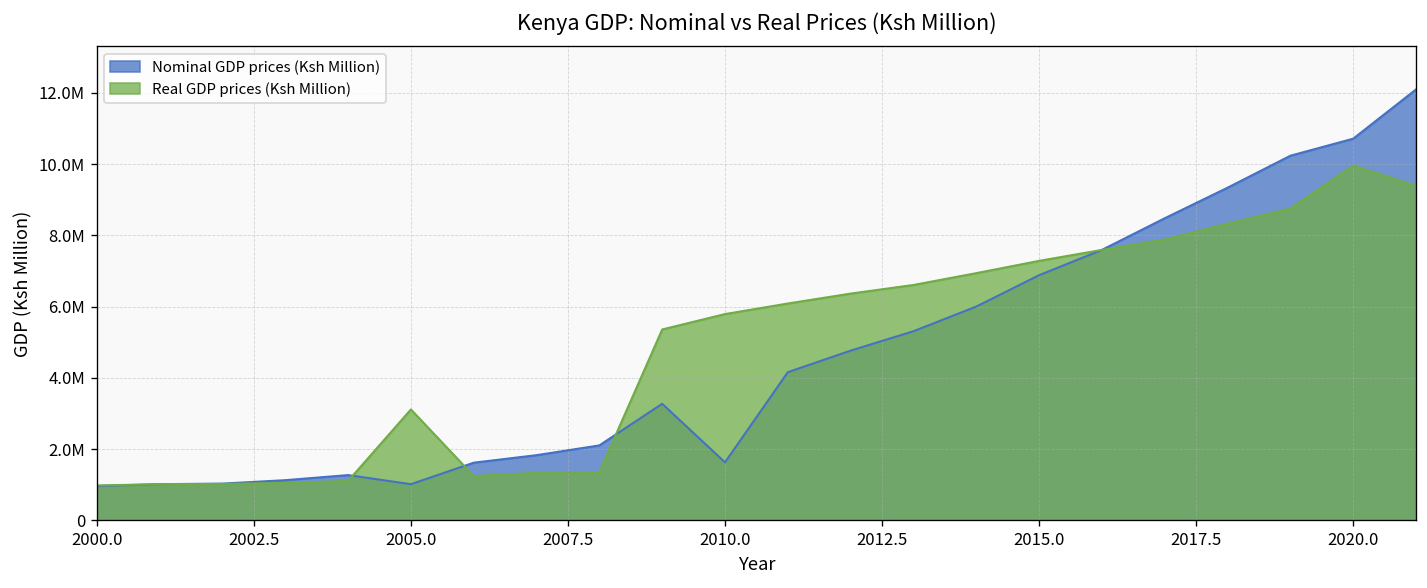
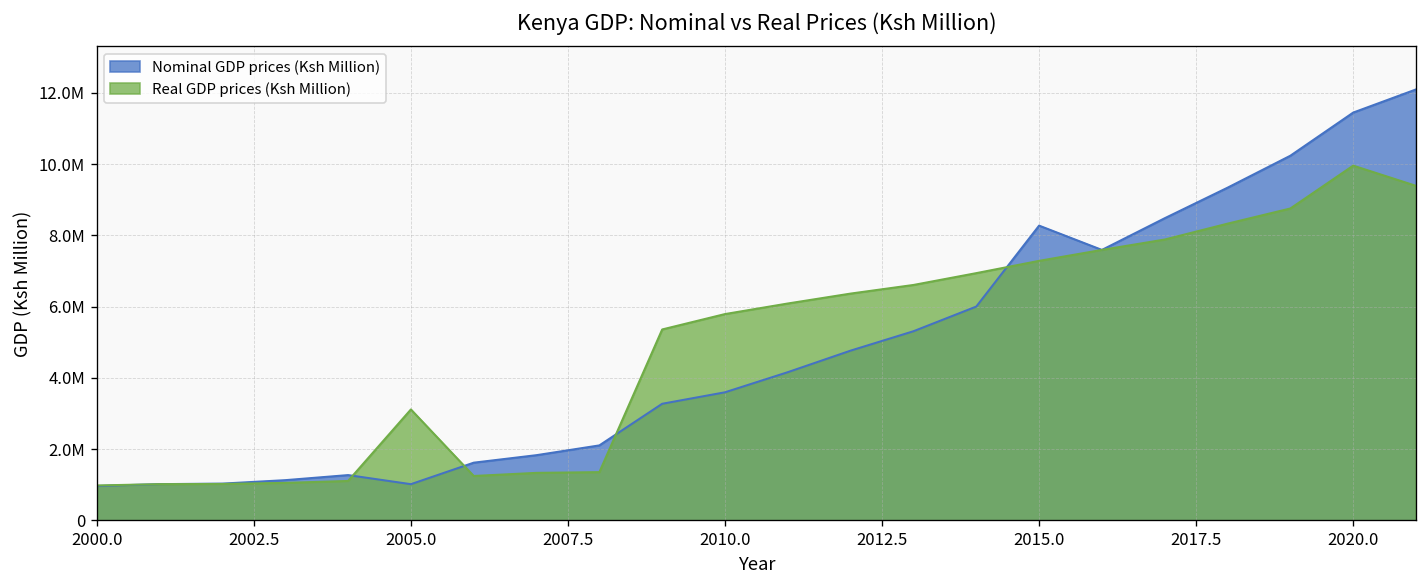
Nominal GDP prices (Ksh Million), 2010.0: 1600000 -> 3600000
Nominal GDP prices (Ksh Million), 2015.0: 6900000 -> 8300000
Nominal GDP prices (Ksh Million), 2020.0: 10700000 -> 11400000
